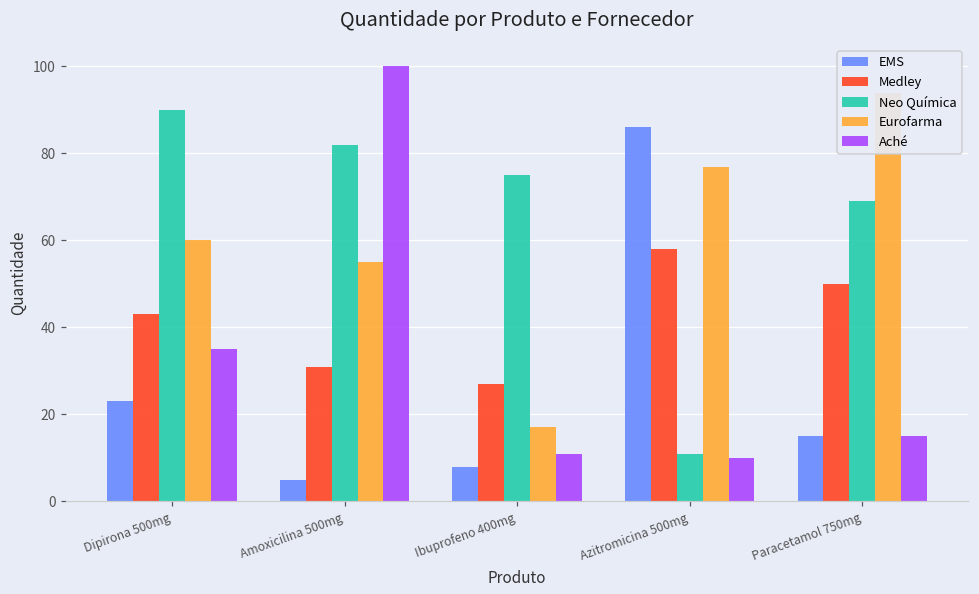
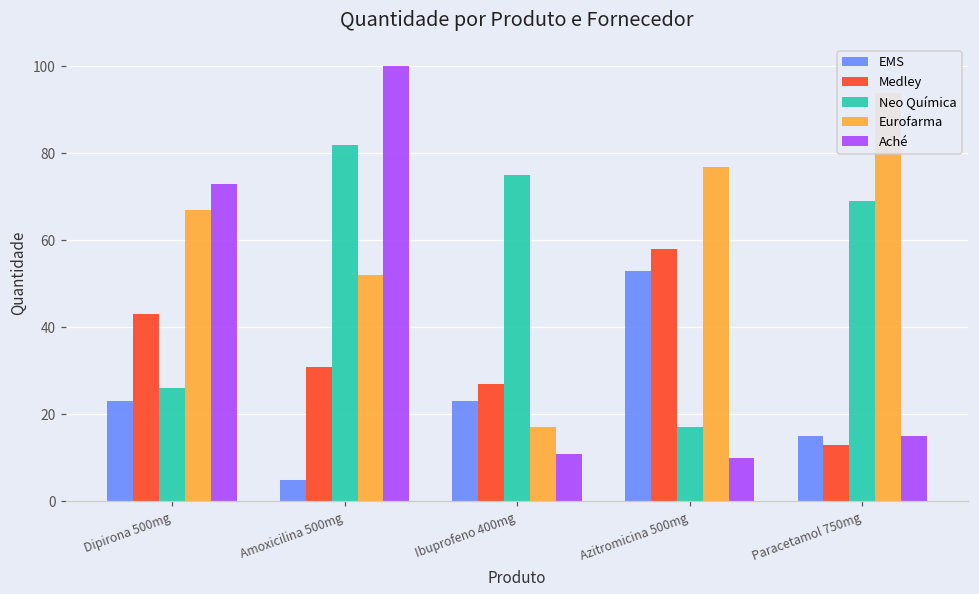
Neo Química, Dipirona 500mg: 90 -> 26
Eurofarma, Dipirona 500mg: 60 -> 67
Aché, Dipirona 500mg: 35 -> 73
Eurofarma, Amoxicilina 500mg: 55 -> 52
EMS, Ibuprofeno 400mg: 8 -> 23
EMS, Azitromicina 500mg: 86 -> 53
Neo Química, Azitromicina 500mg: 11 -> 17
Medley, Paracetamol 750mg: 50 -> 13
